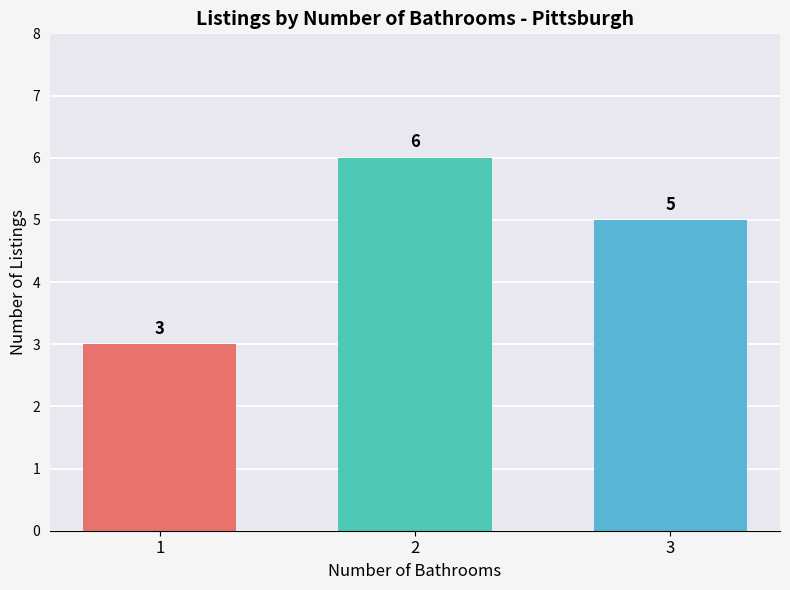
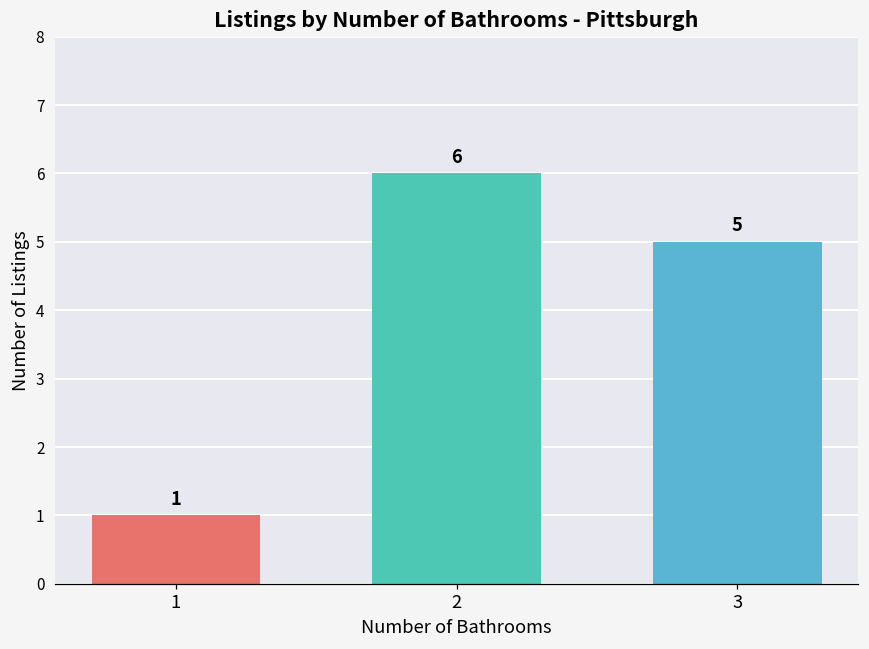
1: 3 -> 1
